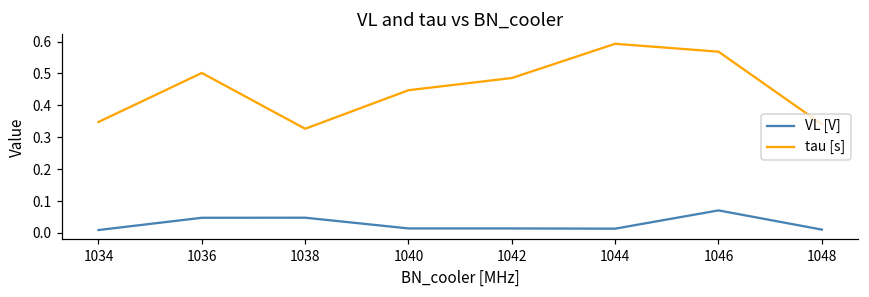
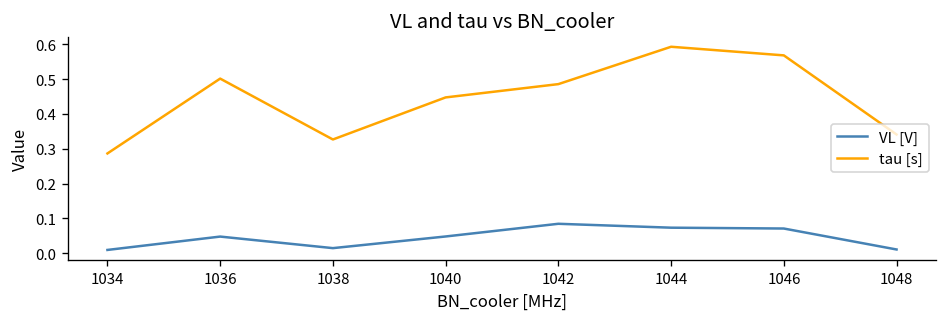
tau [s], 1034: 0.35 -> 0.29
VL [V], 1038: 0.05 -> 0.01
VL [V], 1040: 0.01 -> 0.05
VL [V], 1042: 0.01 -> 0.08
VL [V], 1044: 0.01 -> 0.07
